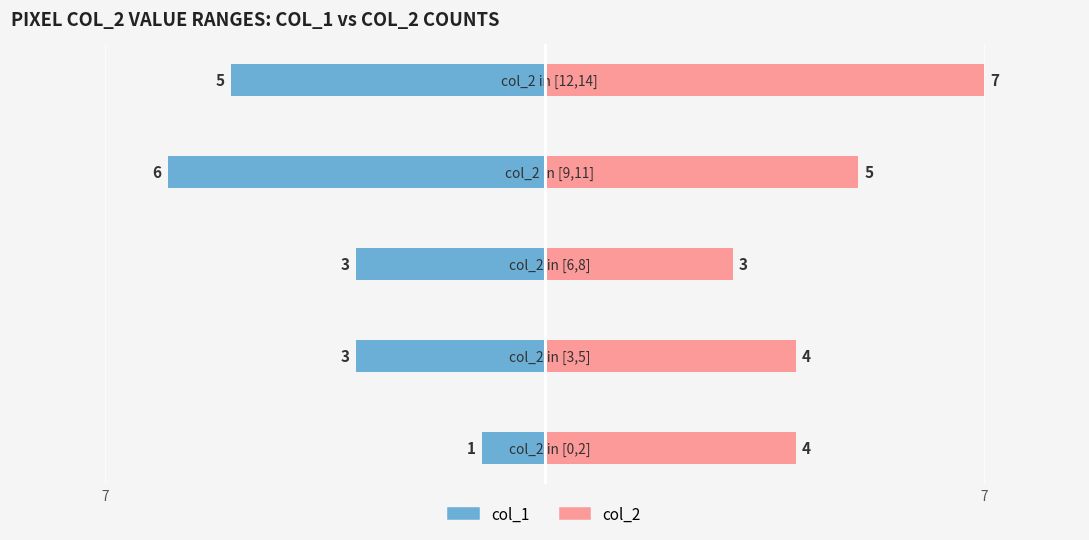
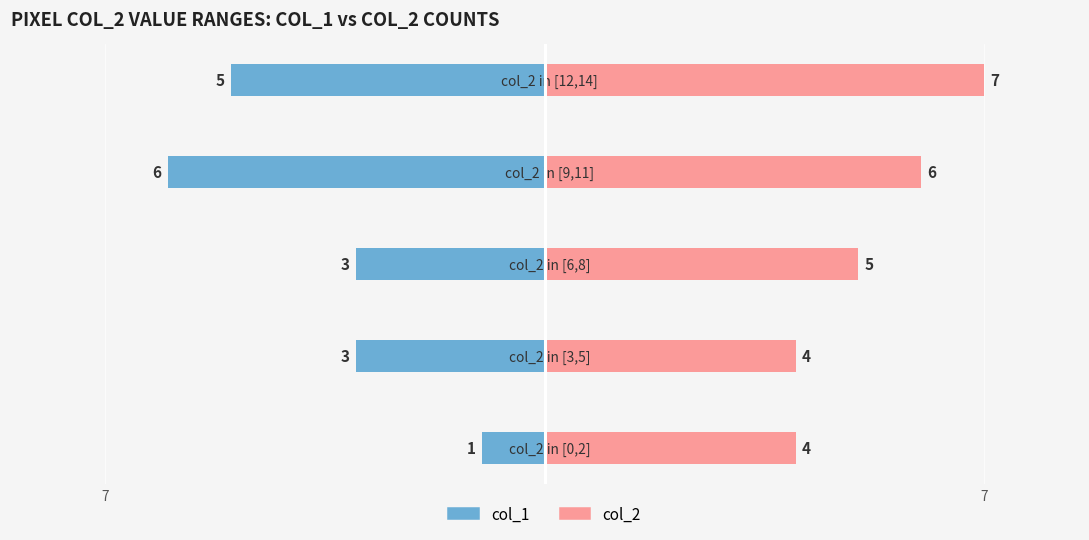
col_2, col_2 in [9,11]: 5 -> 6
col_2, col_2 in [6,8]: 3 -> 5
